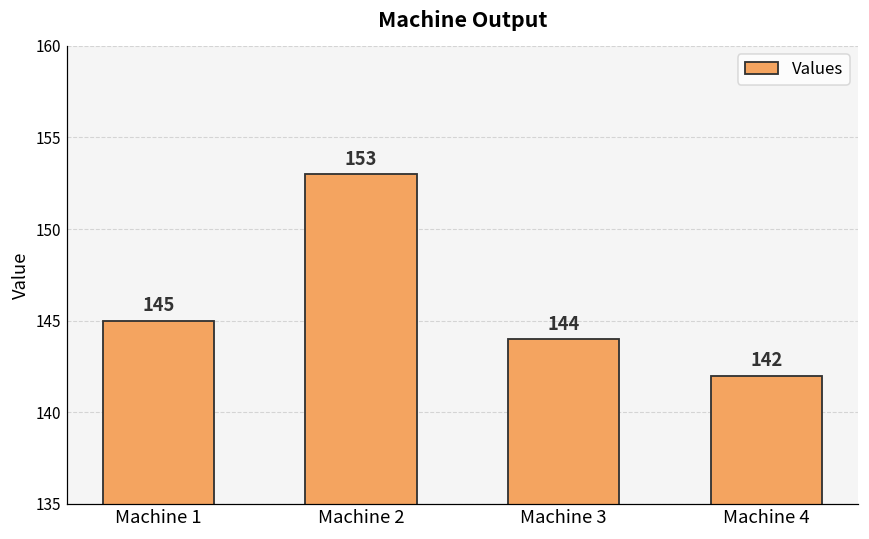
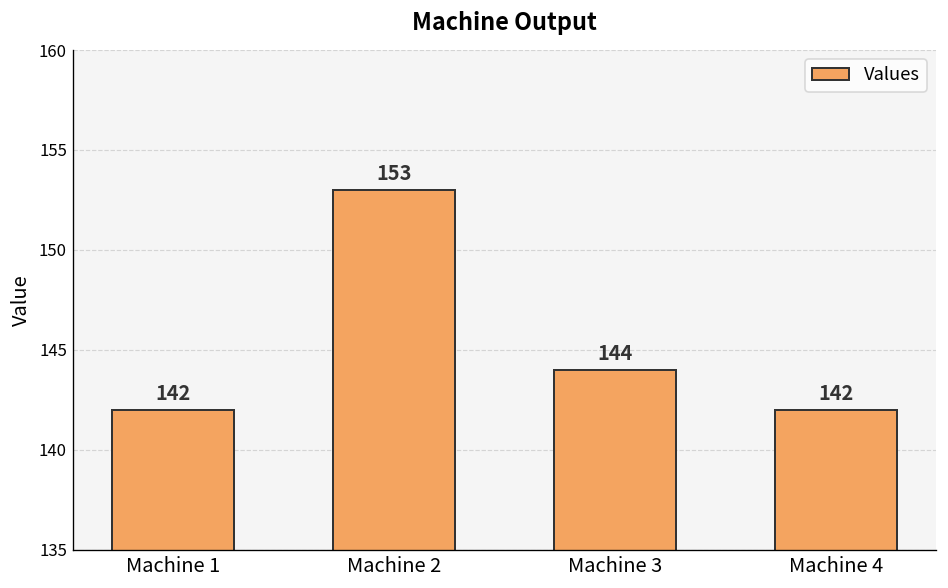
Machine 1: 145 -> 142
